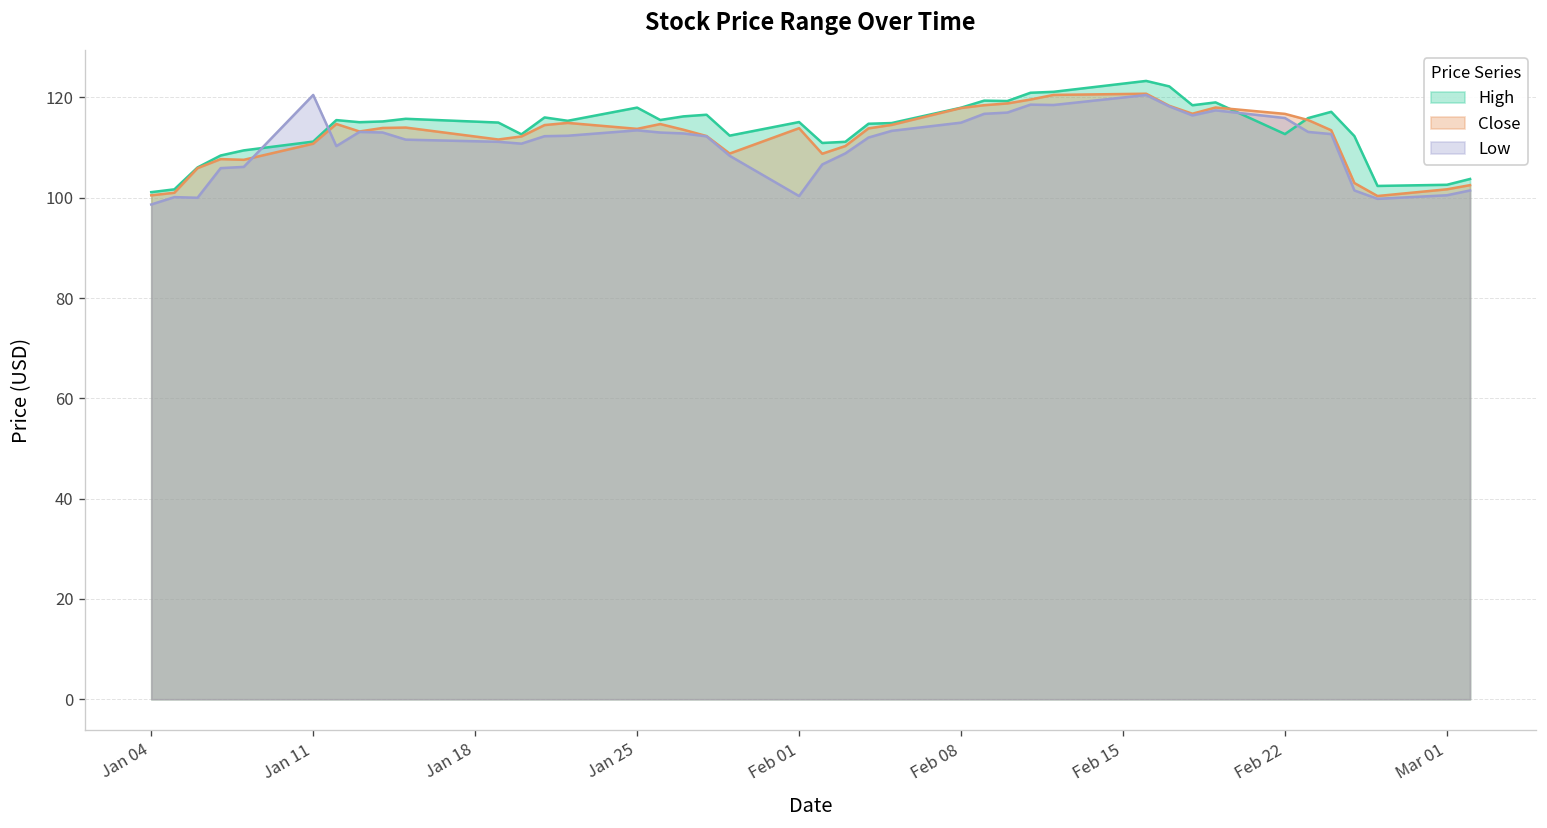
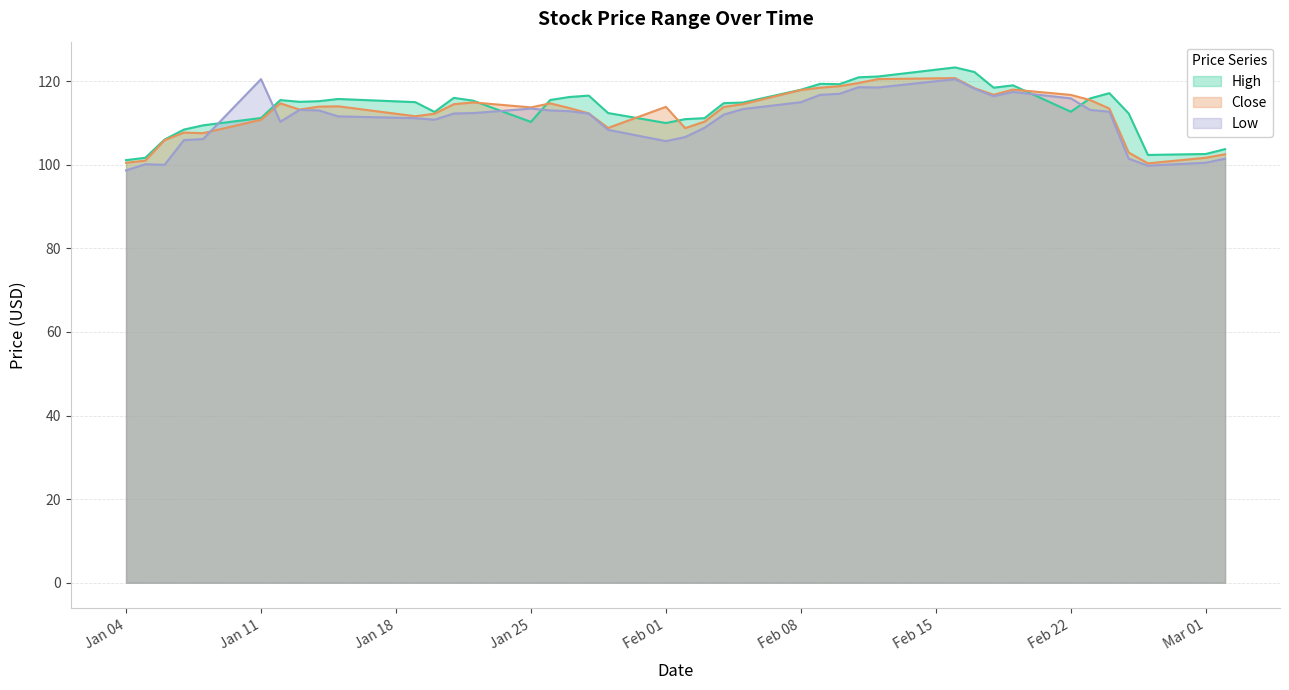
High, Jan 25: 118 -> 110
High, Feb 01: 115 -> 110
Low, Feb 01: 100 -> 106
